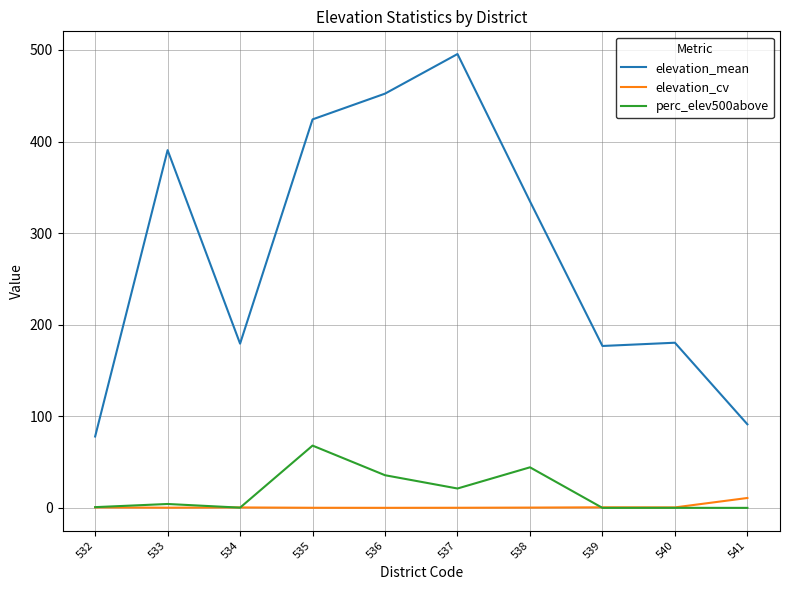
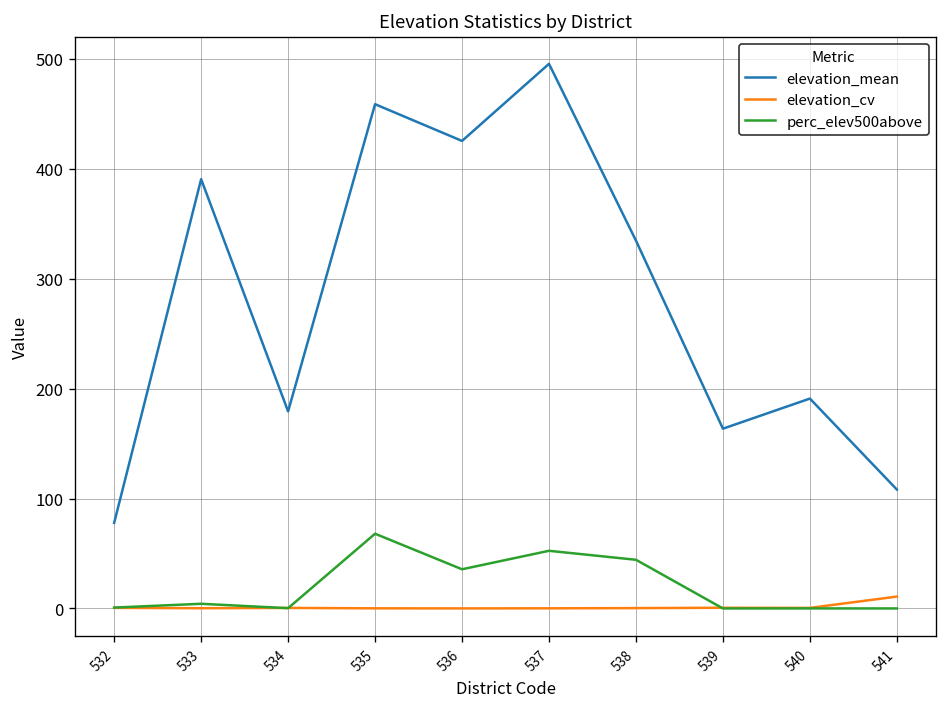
elevation_mean, 535: 420 -> 460
elevation_mean, 536: 450 -> 430
perc_elev500above, 537: 20 -> 50
elevation_mean, 539: 180 -> 160
elevation_mean, 540: 180 -> 190
elevation_mean, 541: 90 -> 110
